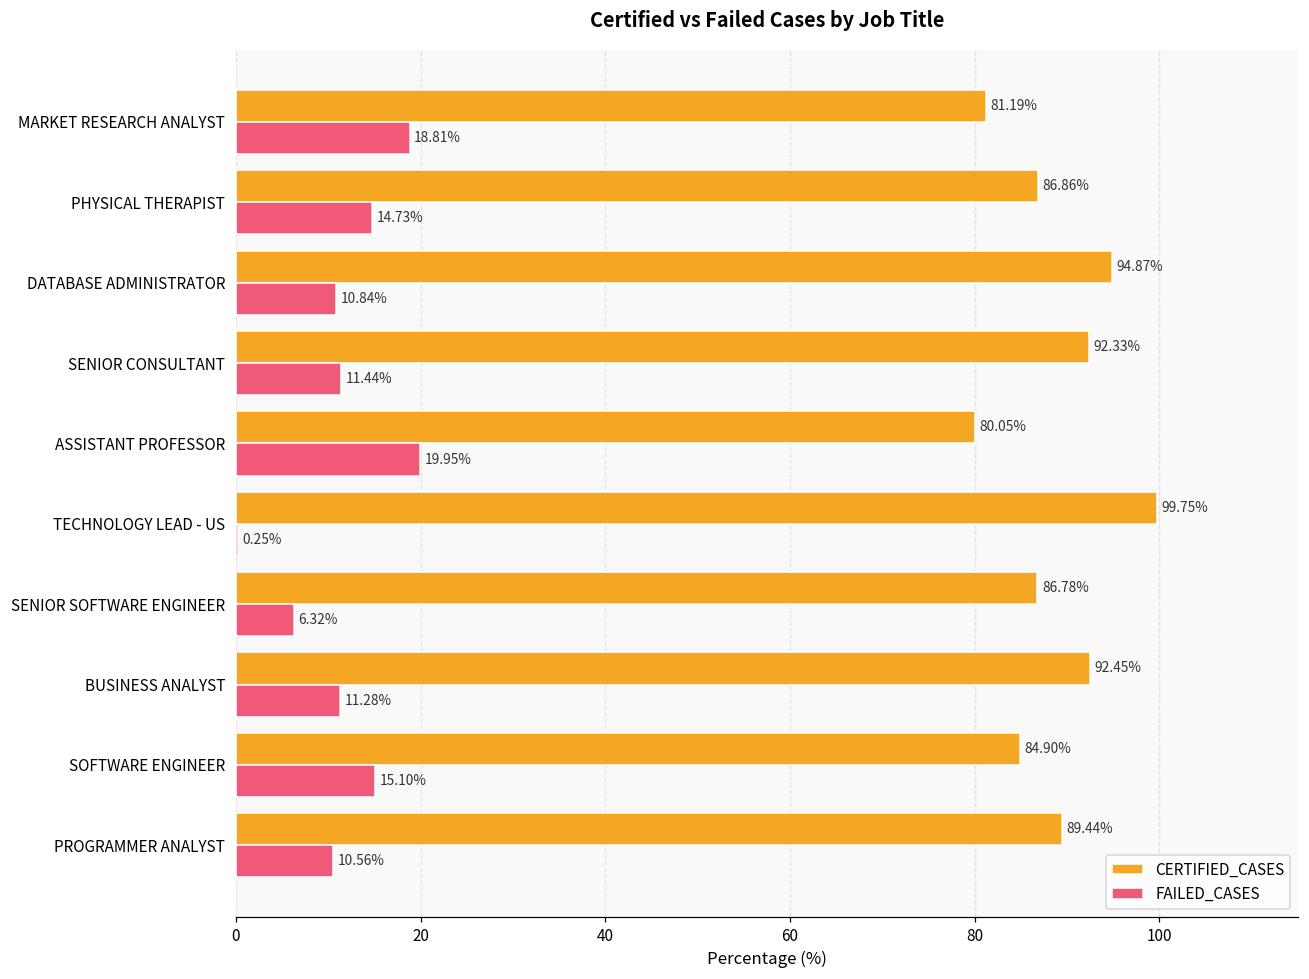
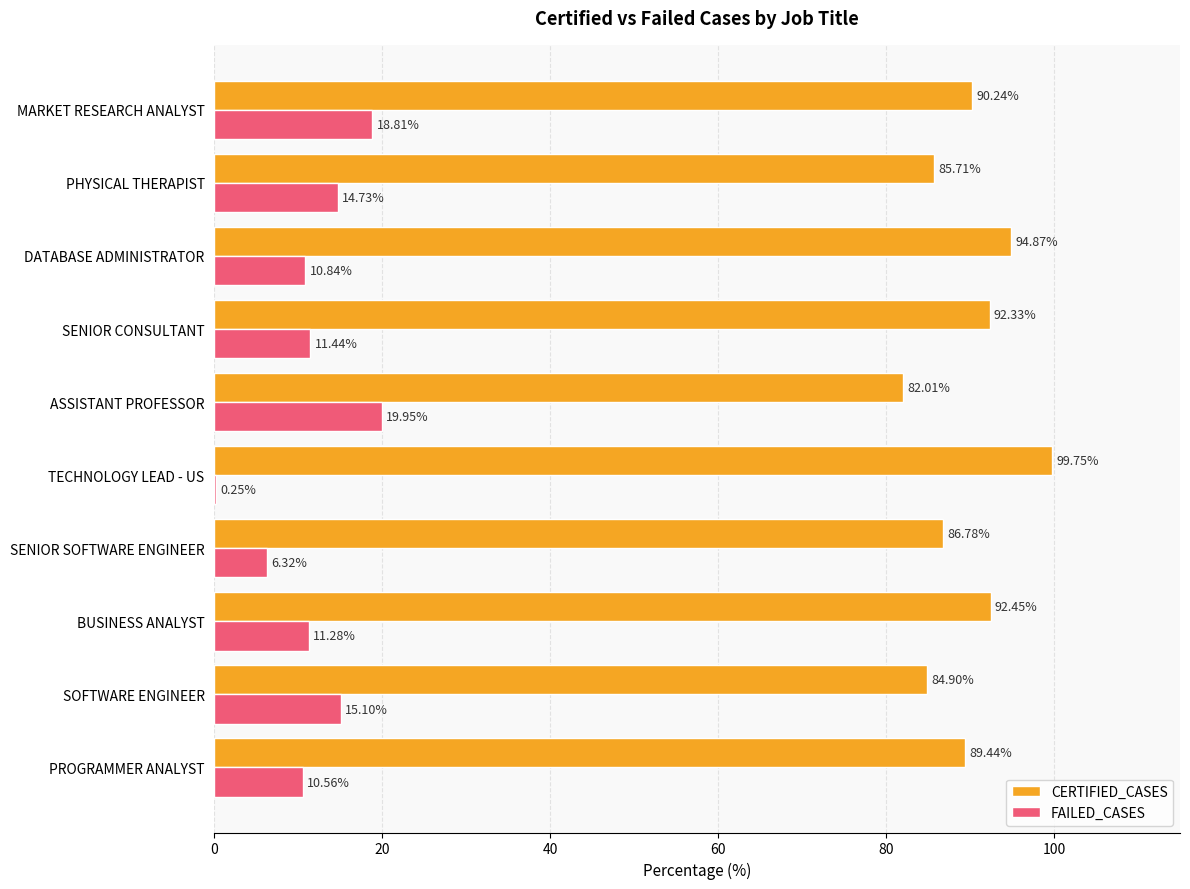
CERTIFIED_CASES, MARKET RESEARCH ANALYST: 81.19% -> 90.24%
CERTIFIED_CASES, PHYSICAL THERAPIST: 86.86% -> 85.71%
CERTIFIED_CASES, ASSISTANT PROFESSOR: 80.05% -> 82.01%
